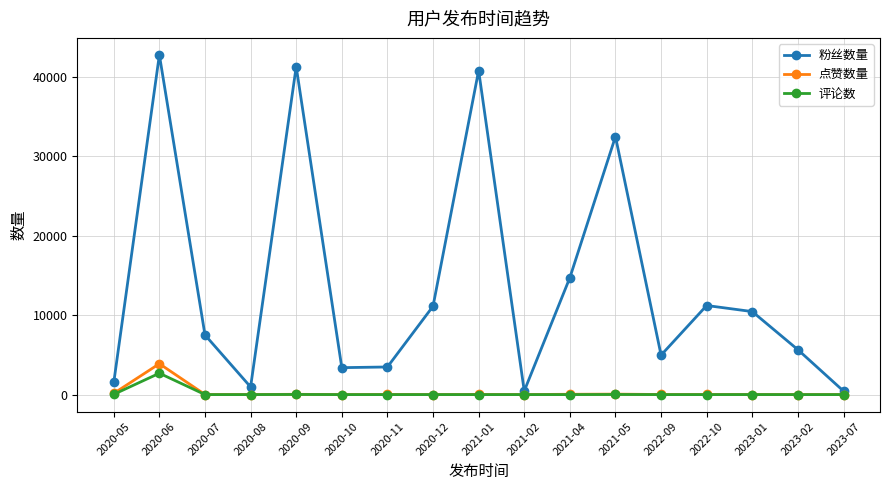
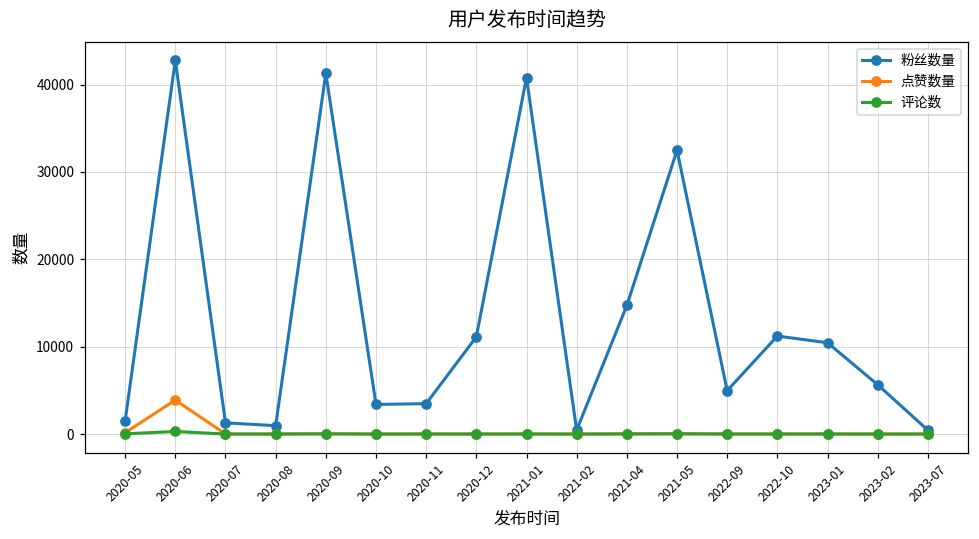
评论数, 2020-06: 3000 -> 0
粉丝数量, 2020-07: 8000 -> 1000
